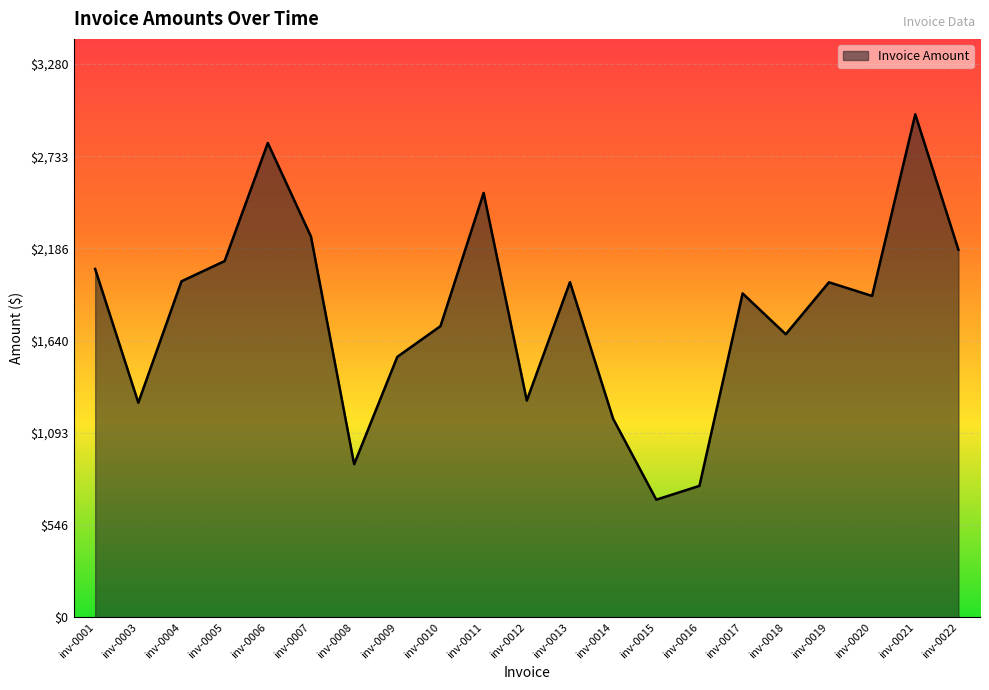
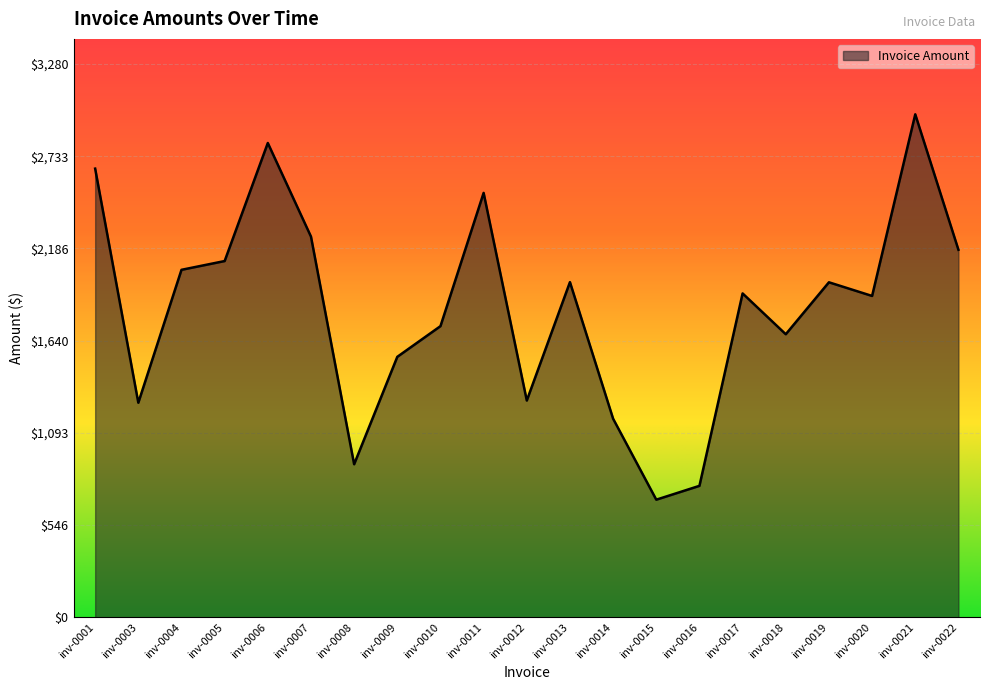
inv-0001: $2,070 -> $2,660
inv-0004: $1,990 -> $2,060
